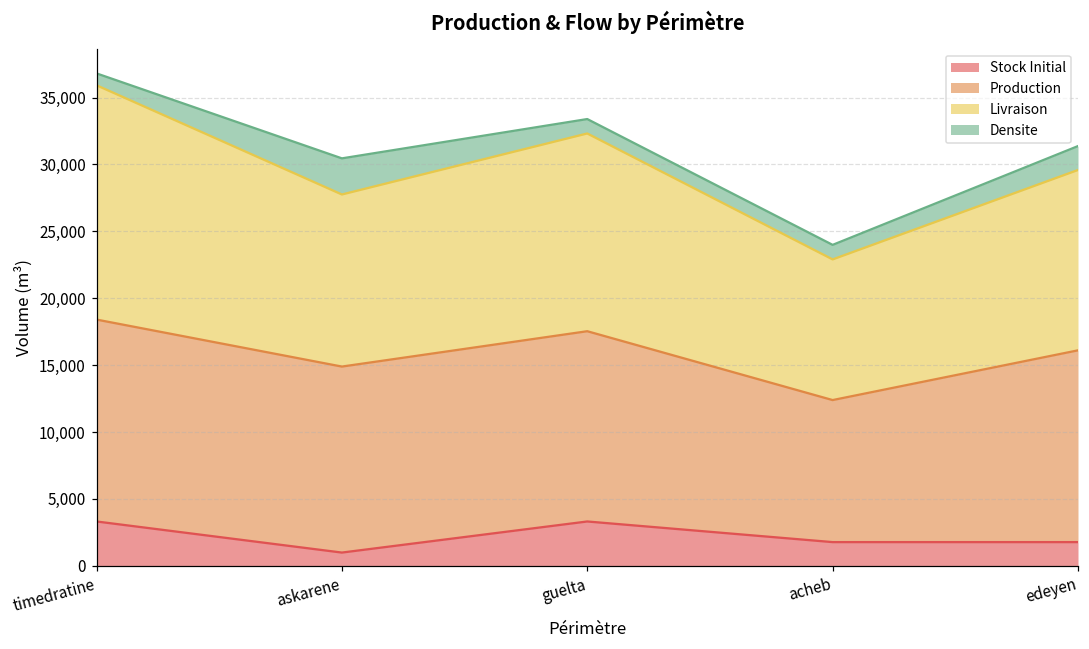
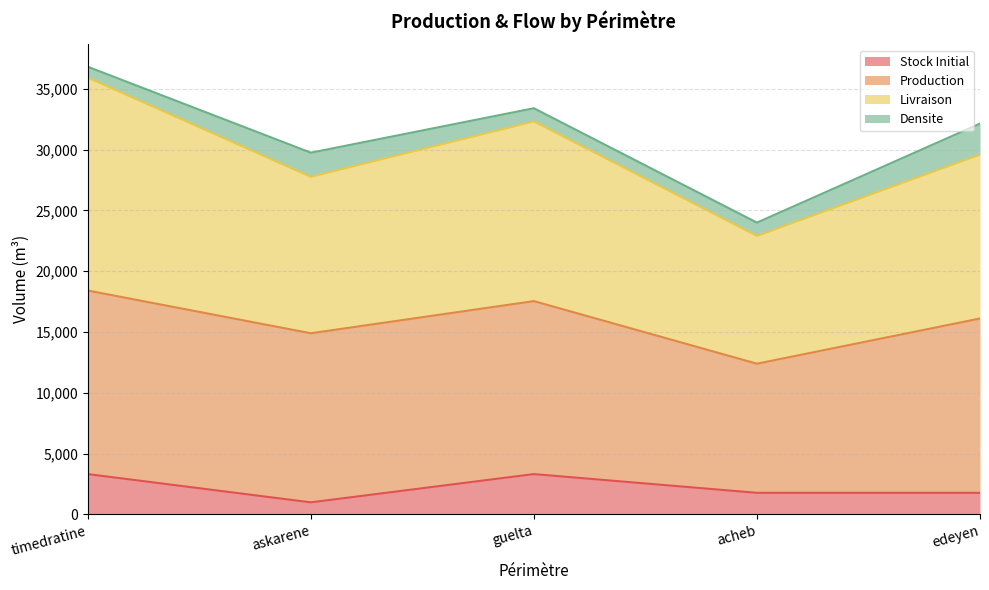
Densite, askarene: 2,700 -> 2,000
Densite, edeyen: 1,800 -> 2,500
